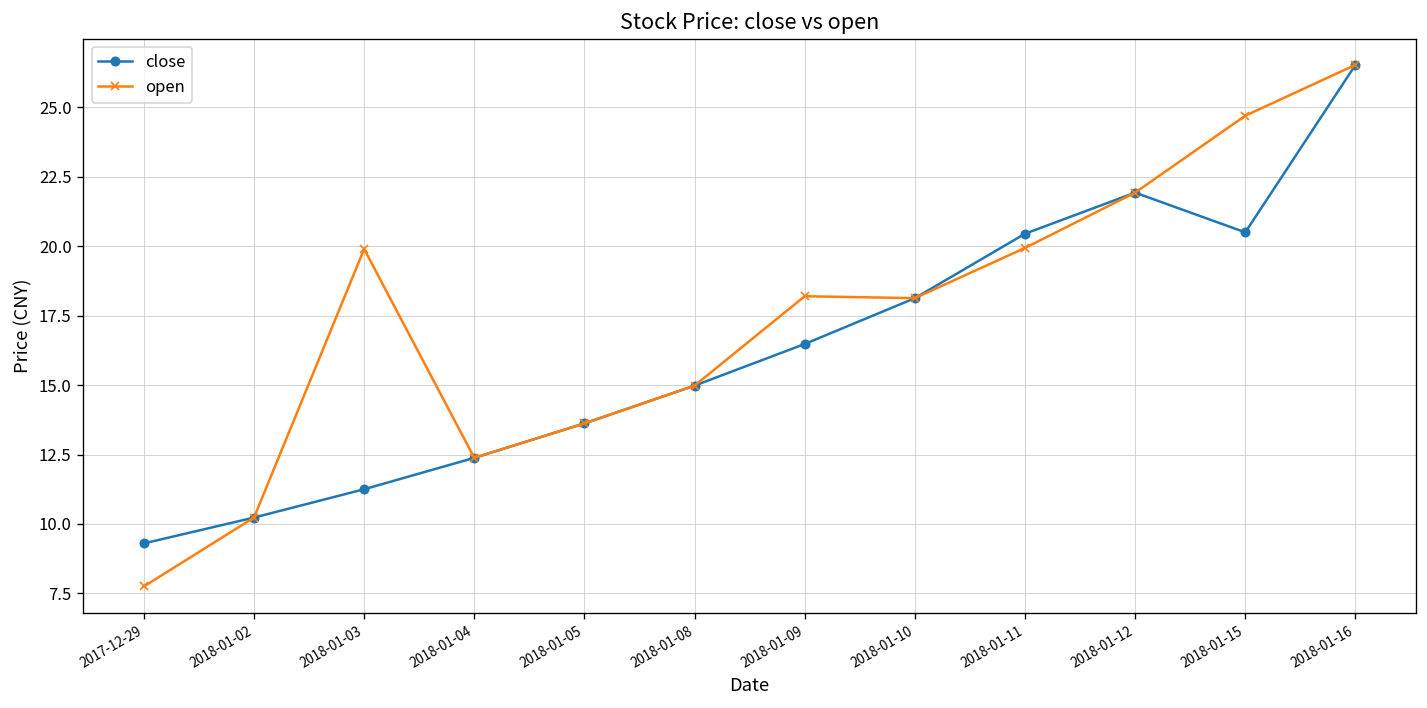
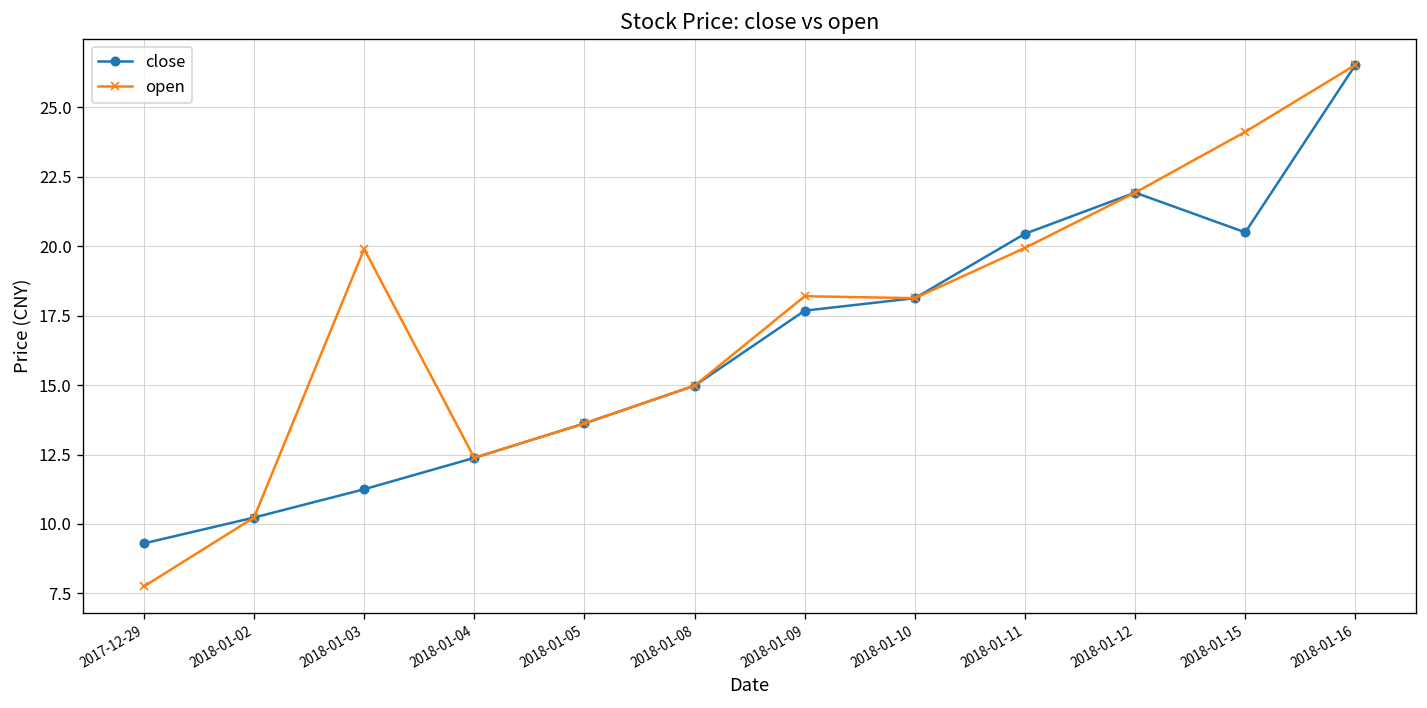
close, 2018-01-09: 16.5 -> 17.7
open, 2018-01-15: 24.7 -> 24.1
